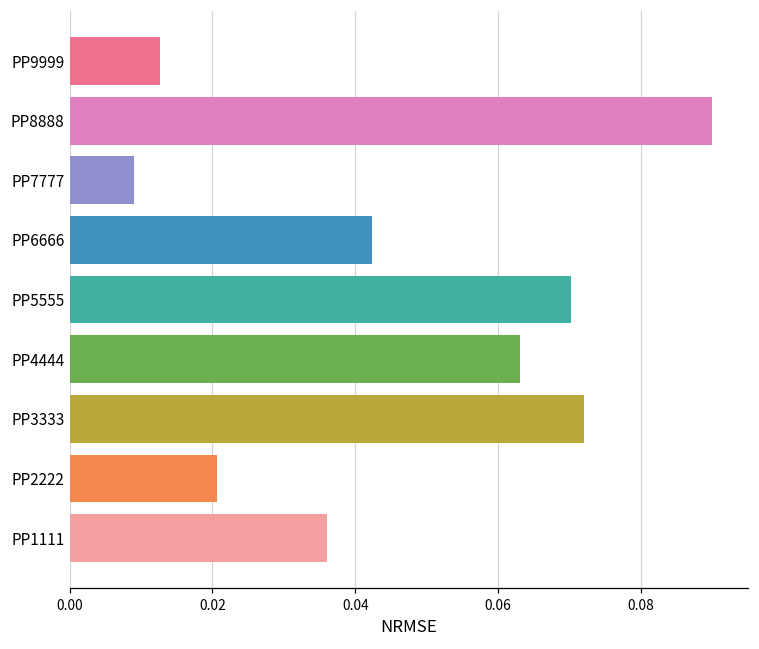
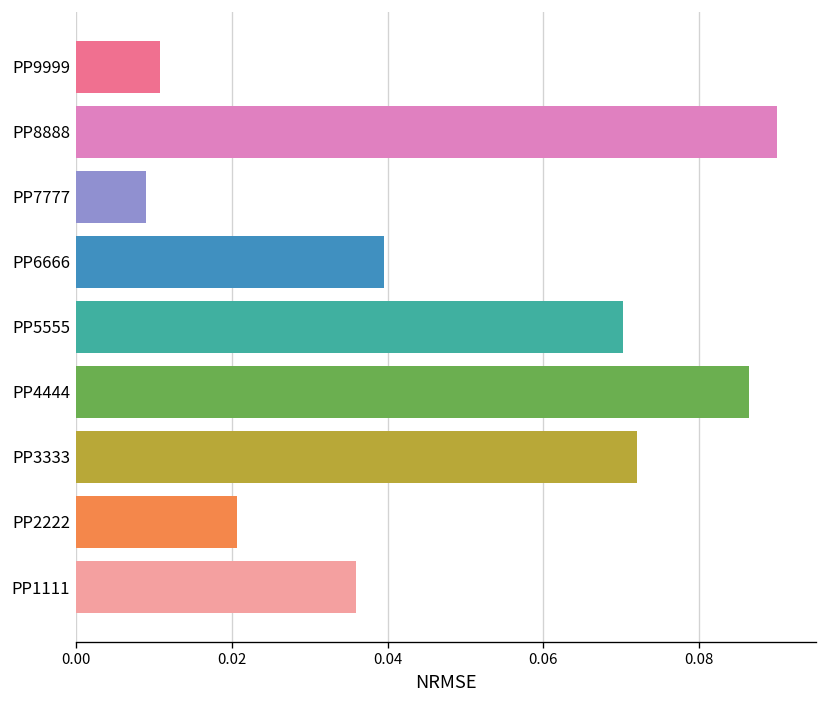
PP9999: 0.013 -> 0.011
PP6666: 0.042 -> 0.040
PP4444: 0.063 -> 0.086
